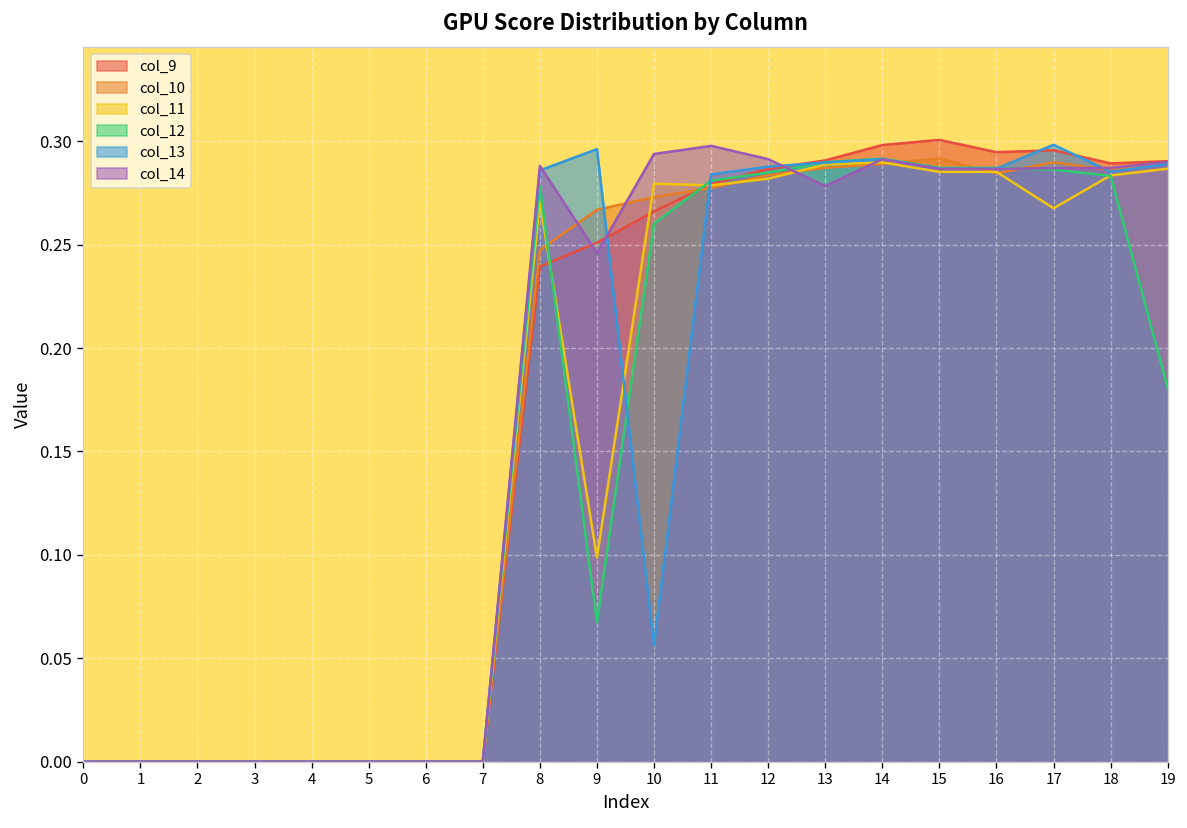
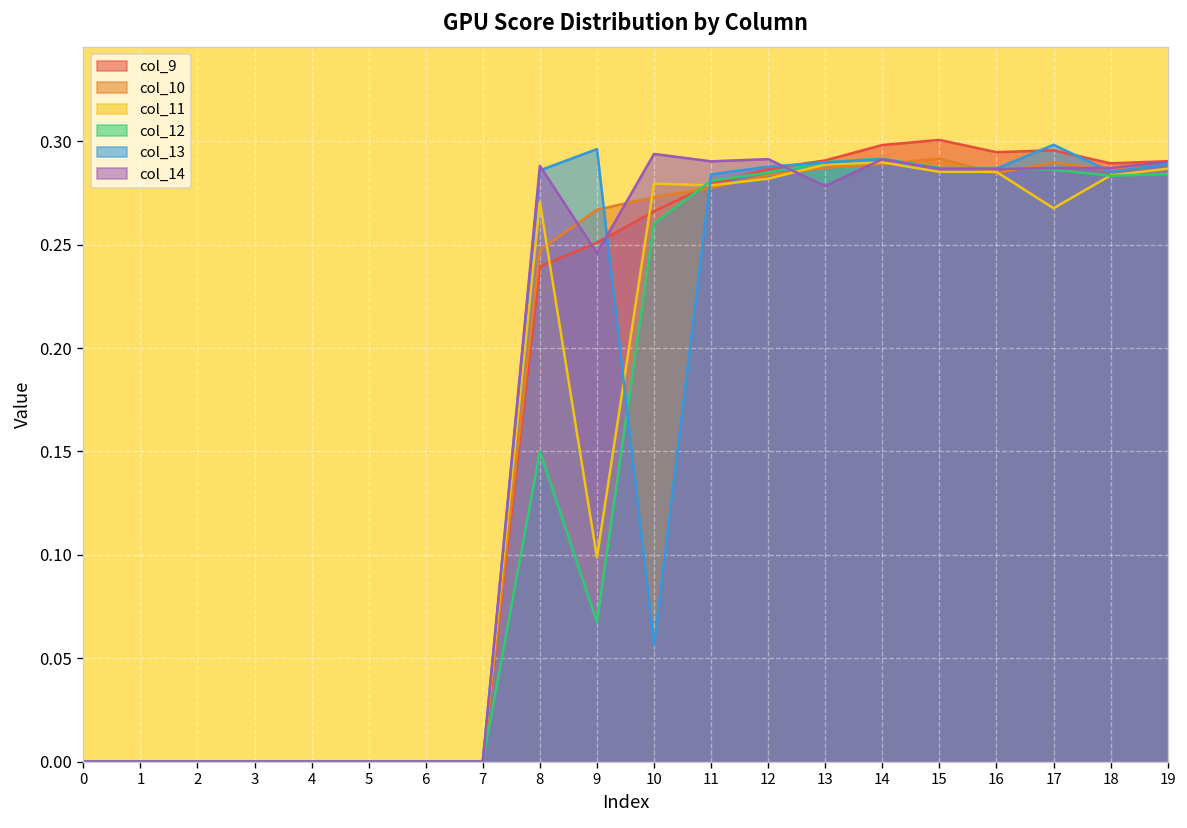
col_12, 8: 0.278 -> 0.150
col_14, 11: 0.298 -> 0.290
col_12, 19: 0.181 -> 0.284
